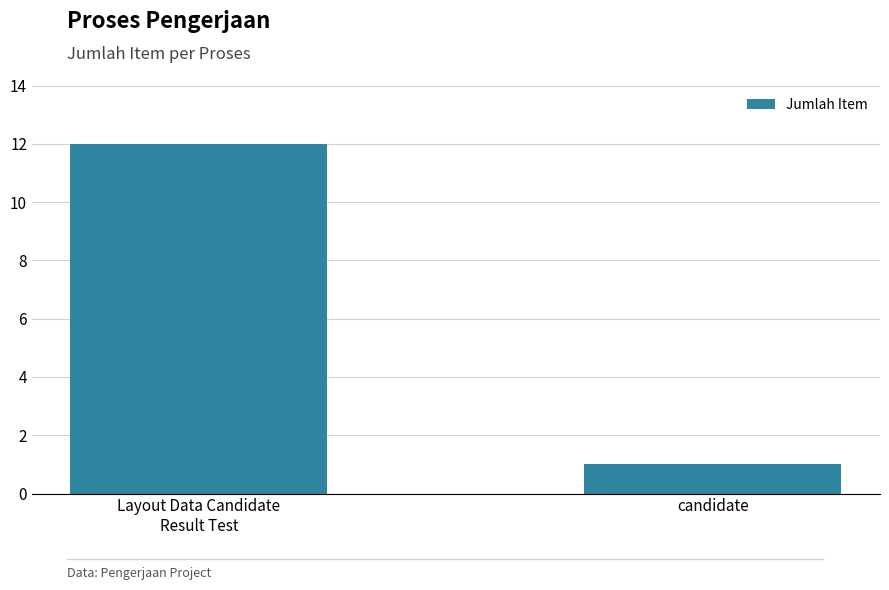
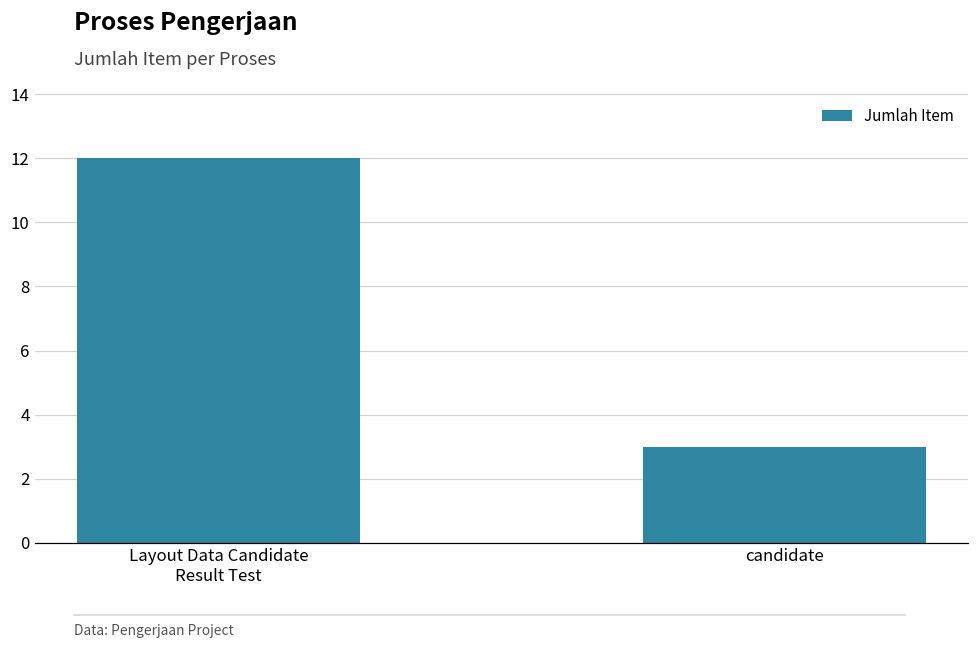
candidate: 1 -> 3
